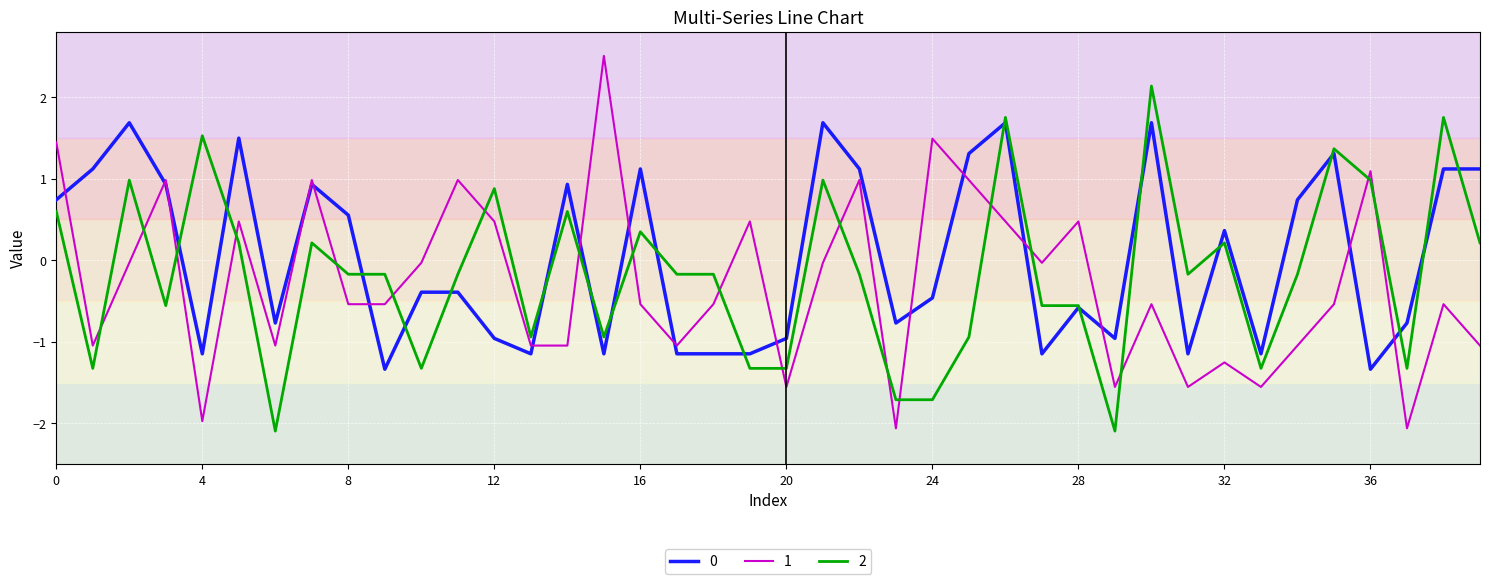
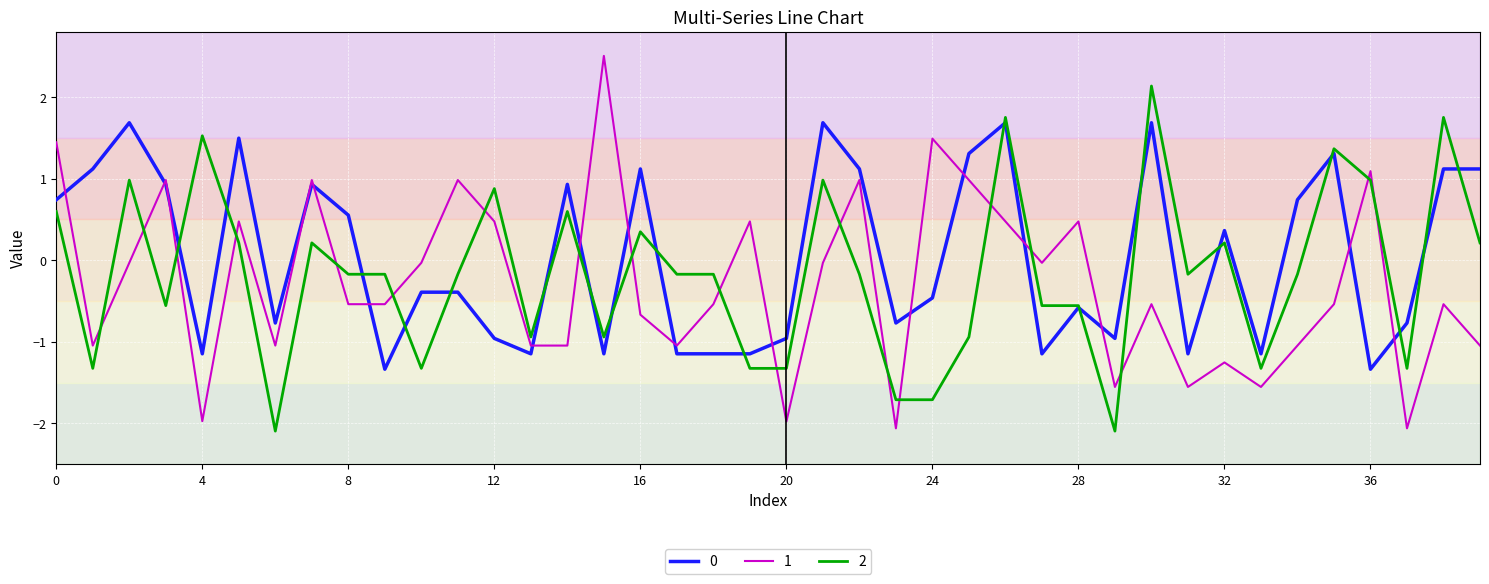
1, 16: -0.5 -> -0.7
1, 20: -1.6 -> -2.0
